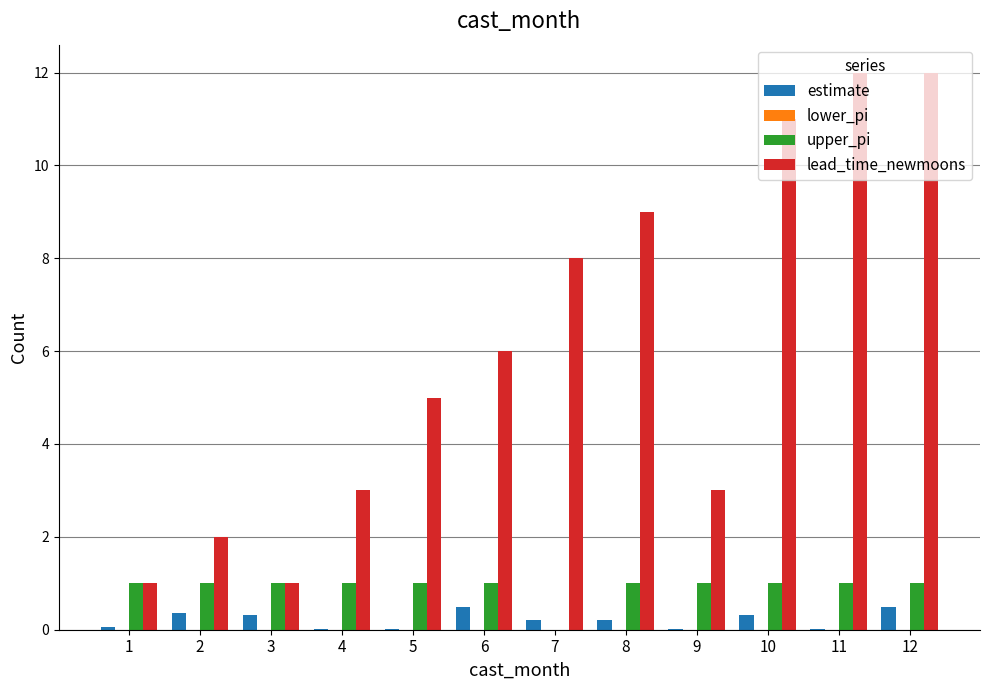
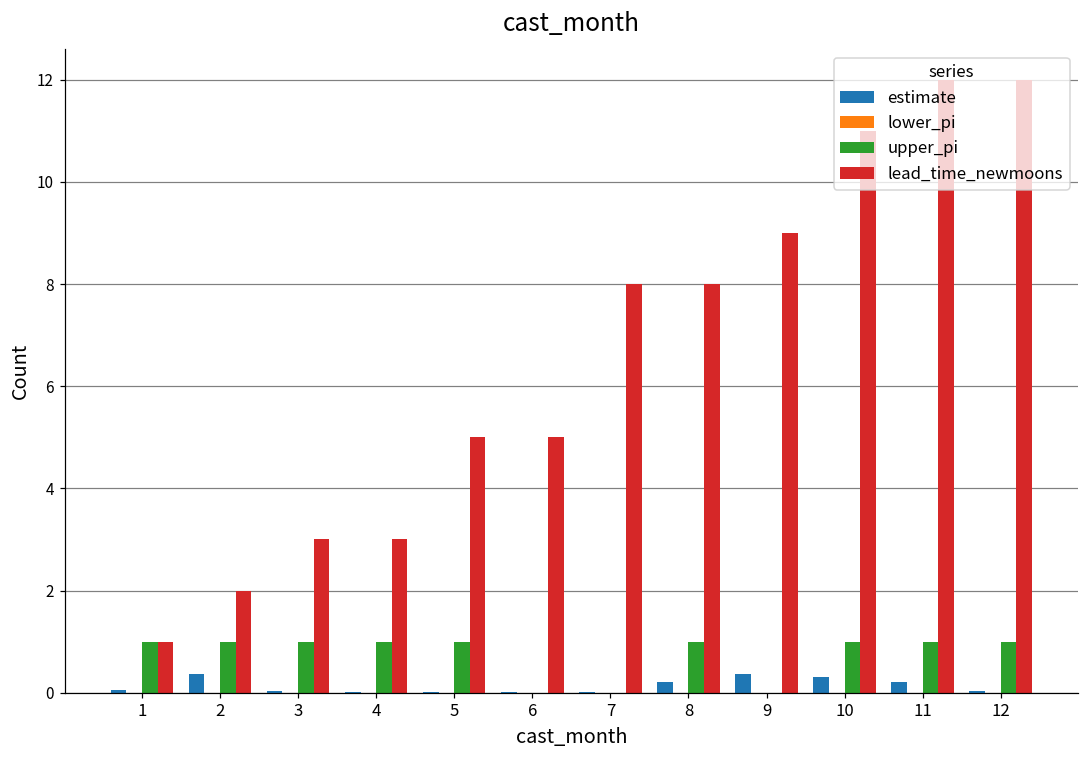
estimate, 3: 0.3 -> 0.0
lead_time_newmoons, 3: 1 -> 3
estimate, 6: 0.5 -> 0.0
upper_pi, 6: 1 -> 0
lead_time_newmoons, 6: 6 -> 5
estimate, 7: 0.2 -> 0.0
lead_time_newmoons, 8: 9 -> 8
estimate, 9: 0.0 -> 0.4
upper_pi, 9: 1 -> 0
lead_time_newmoons, 9: 3 -> 9
estimate, 11: 0.0 -> 0.2
estimate, 12: 0.5 -> 0.0
